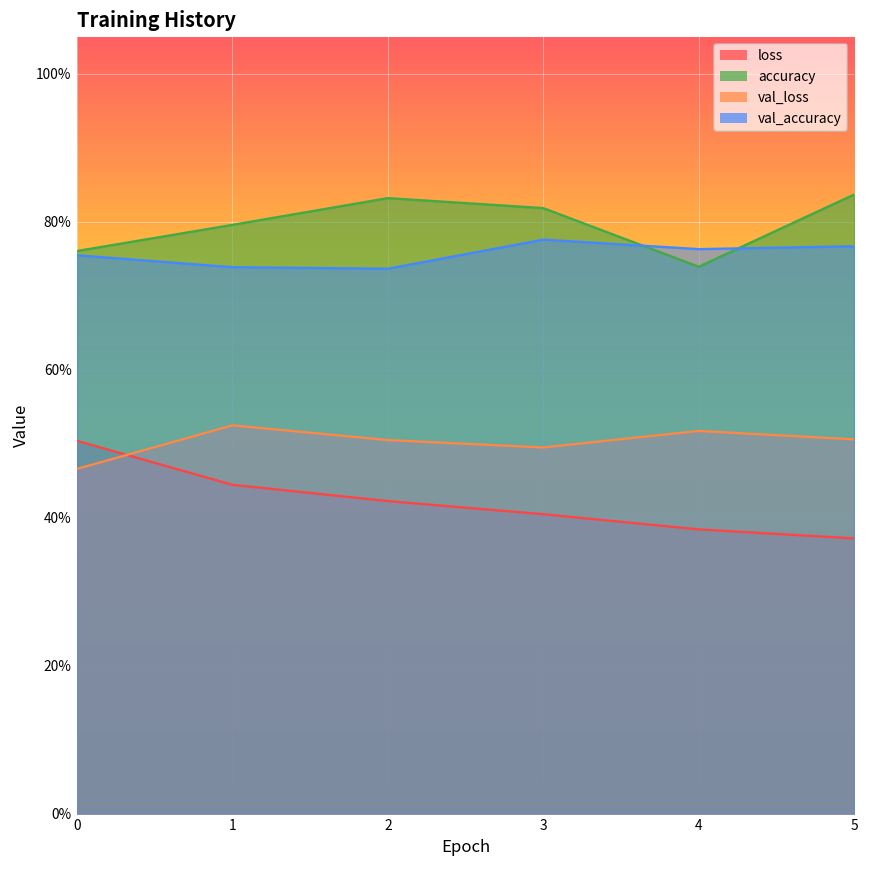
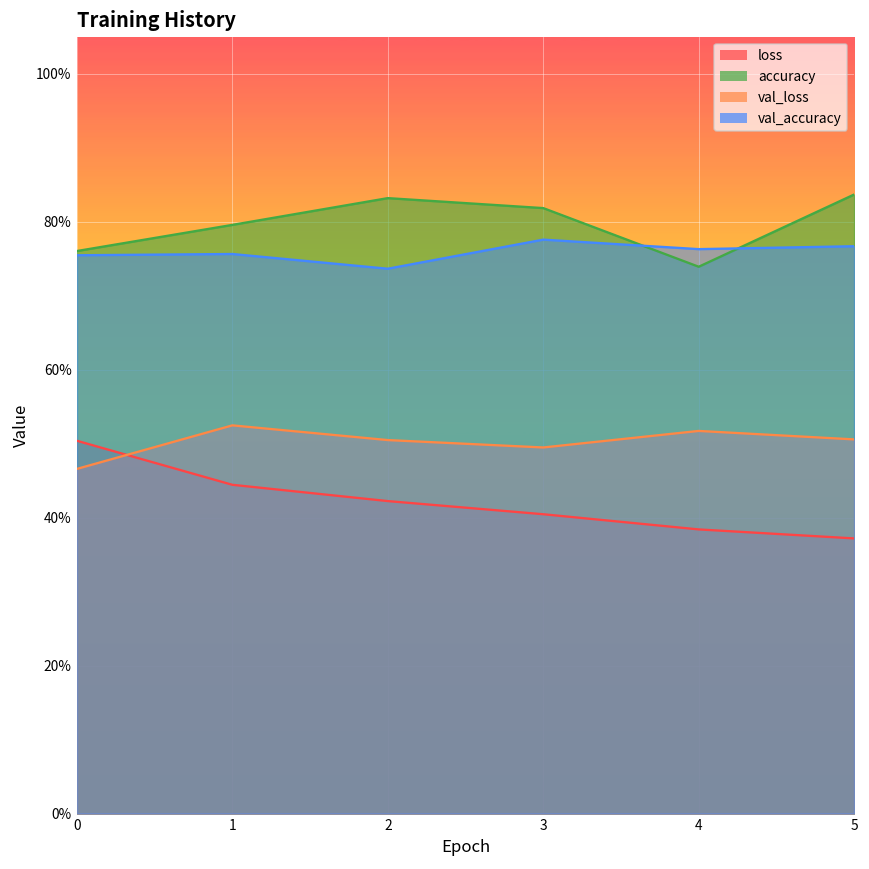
val_accuracy, 1: 74% -> 76%
